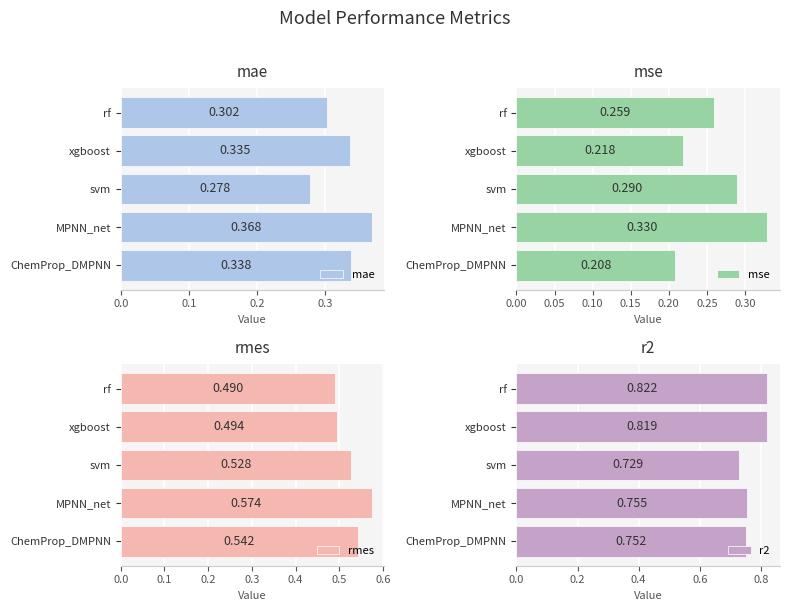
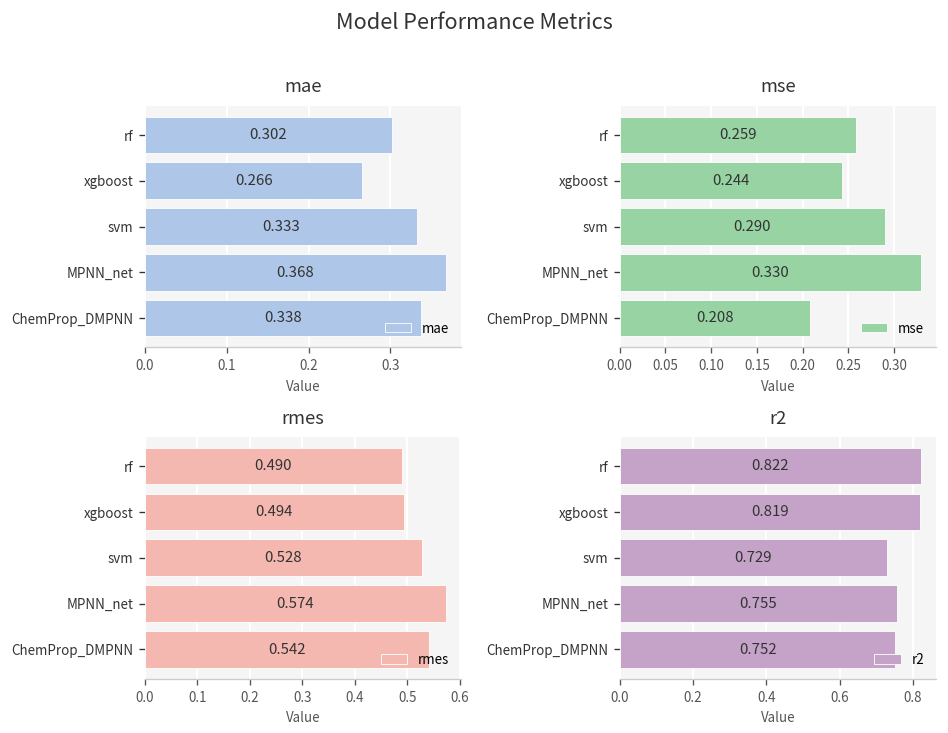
mae, xgboost: 0.335 -> 0.266
mae, svm: 0.278 -> 0.333
mse, xgboost: 0.218 -> 0.244
